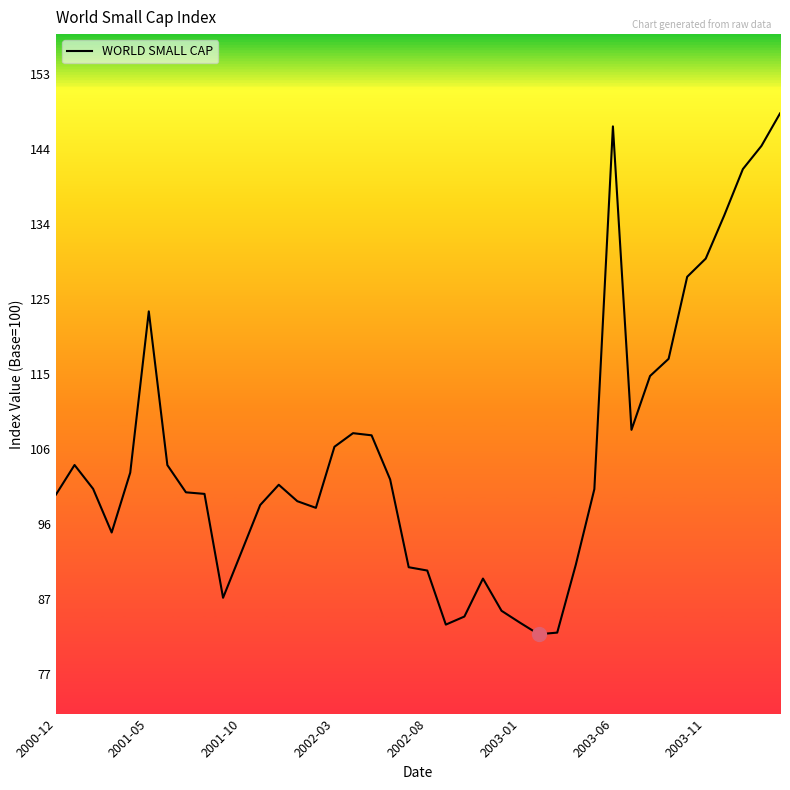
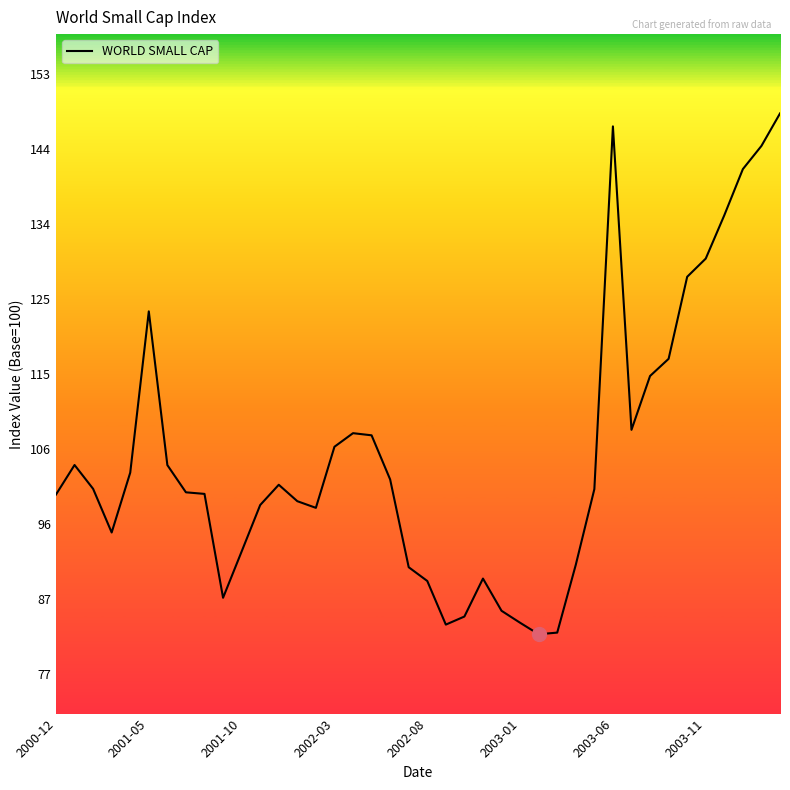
WORLD SMALL CAP, 2002-08: 90 -> 89
